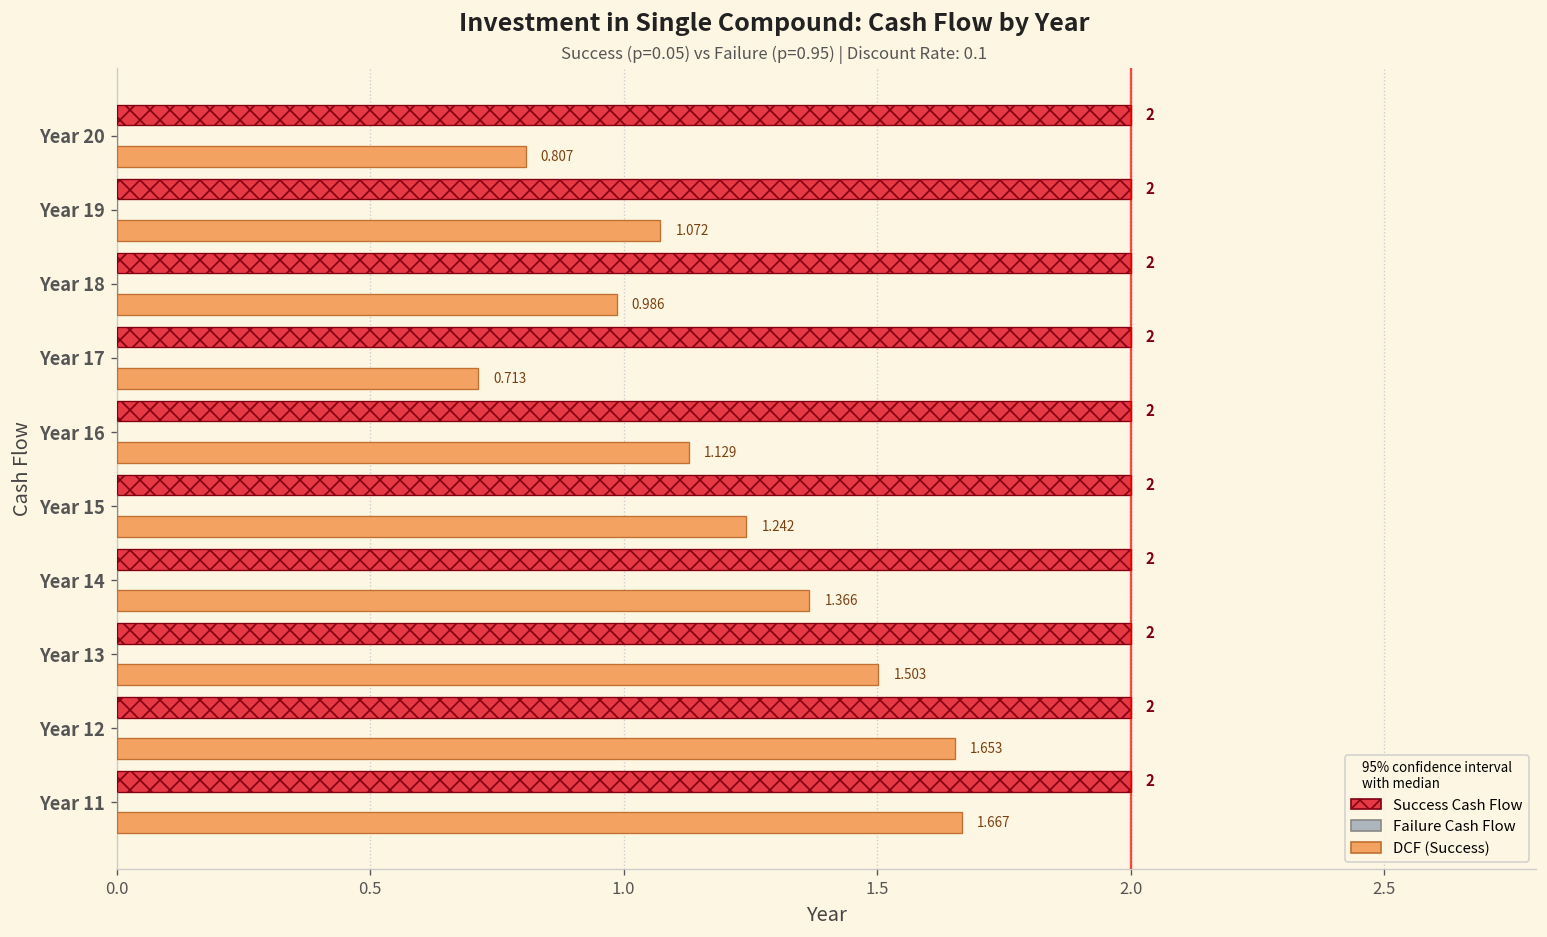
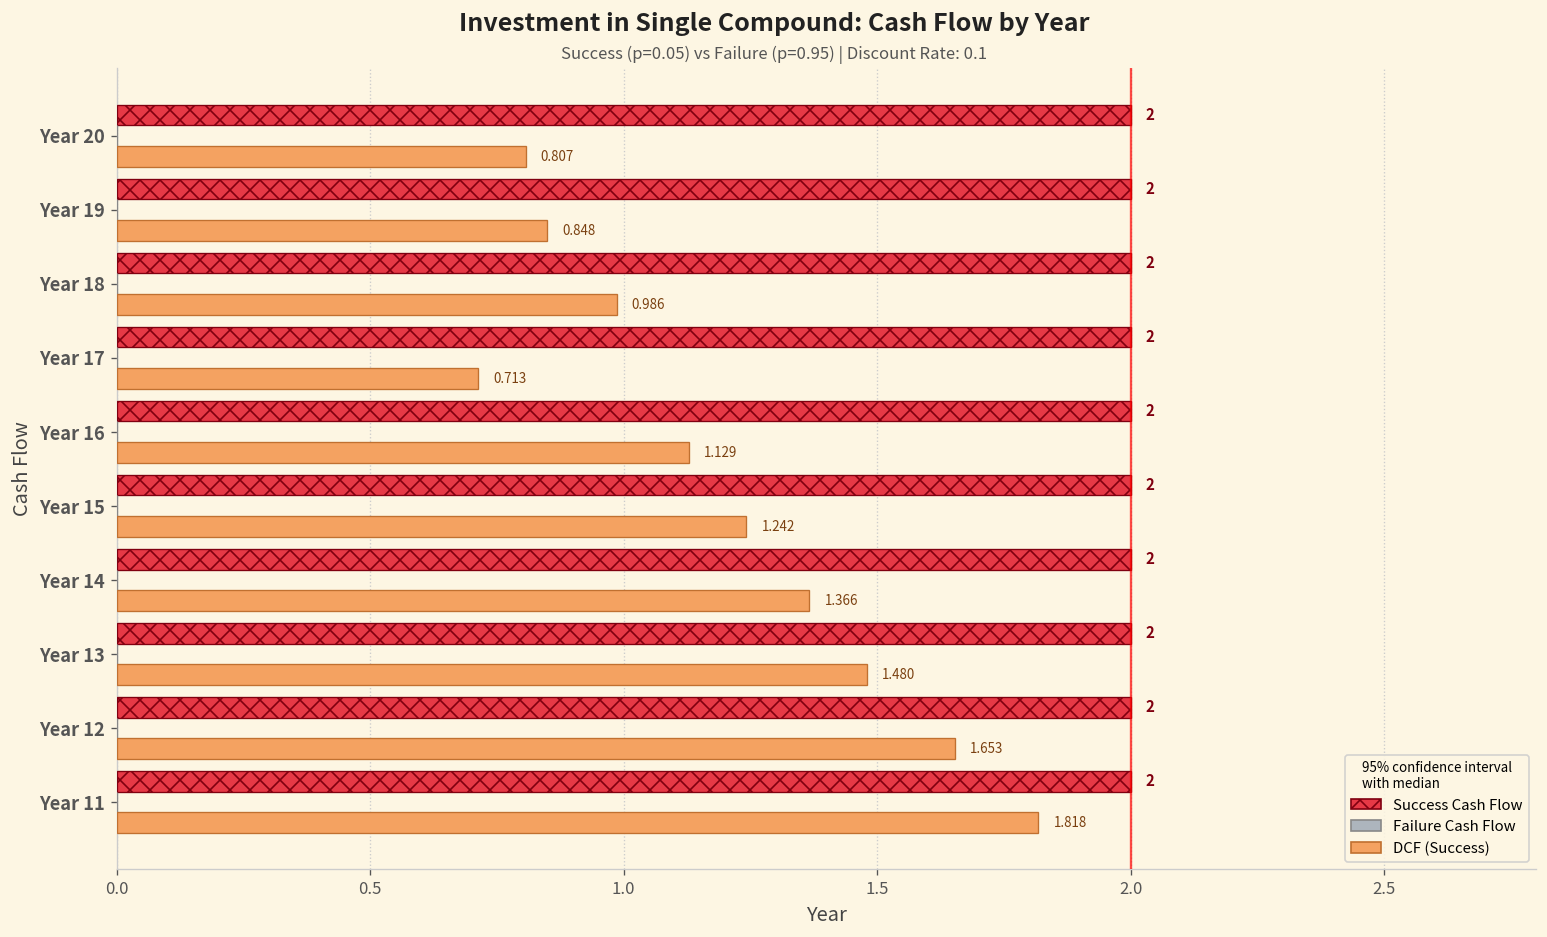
DCF (Success), Year 19: 1.072 -> 0.848
DCF (Success), Year 13: 1.503 -> 1.480
DCF (Success), Year 11: 1.667 -> 1.818
